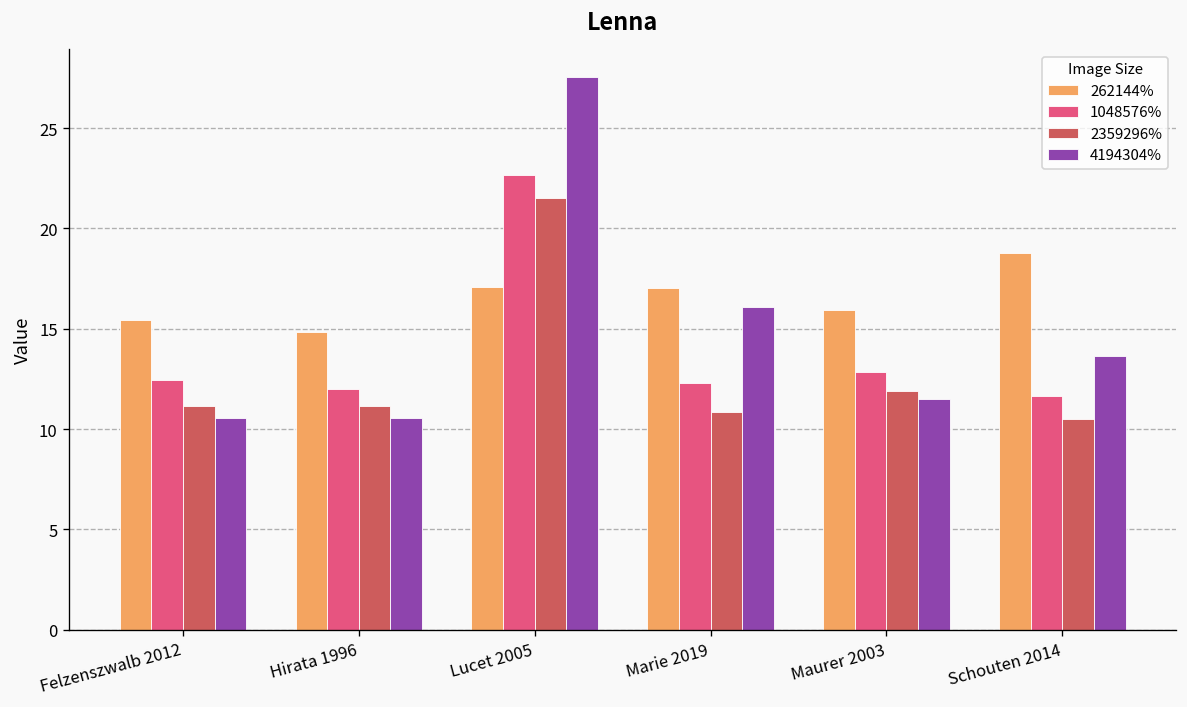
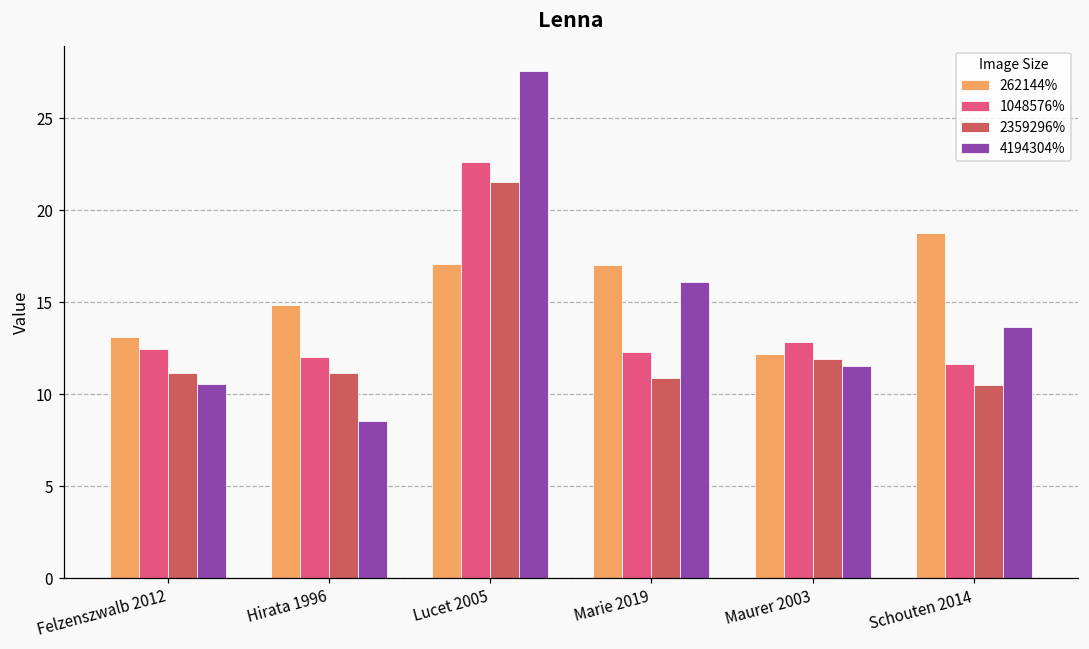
262144%, Felzenszwalb 2012: 15.4 -> 13.1
4194304%, Hirata 1996: 10.5 -> 8.6
262144%, Maurer 2003: 15.9 -> 12.2
